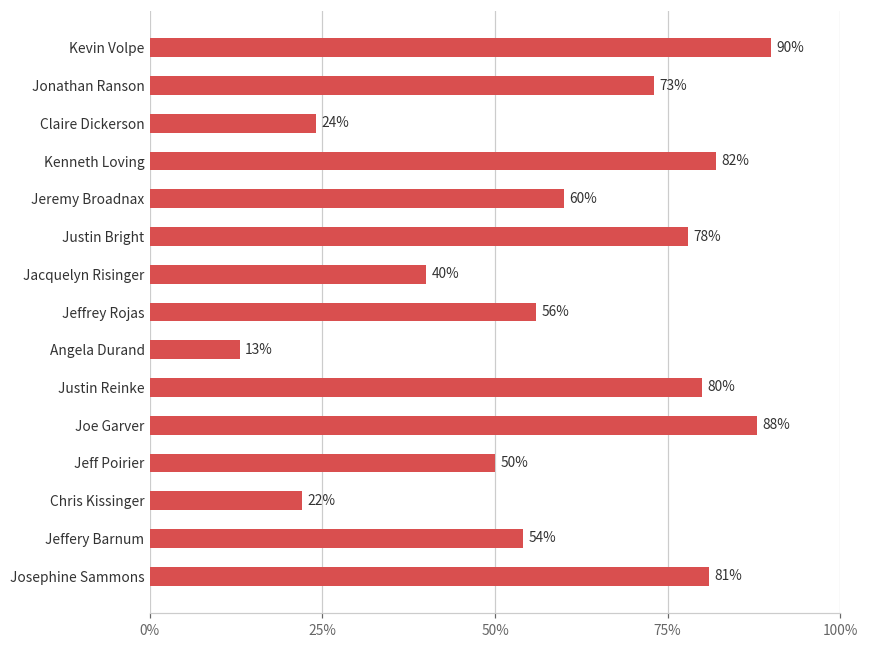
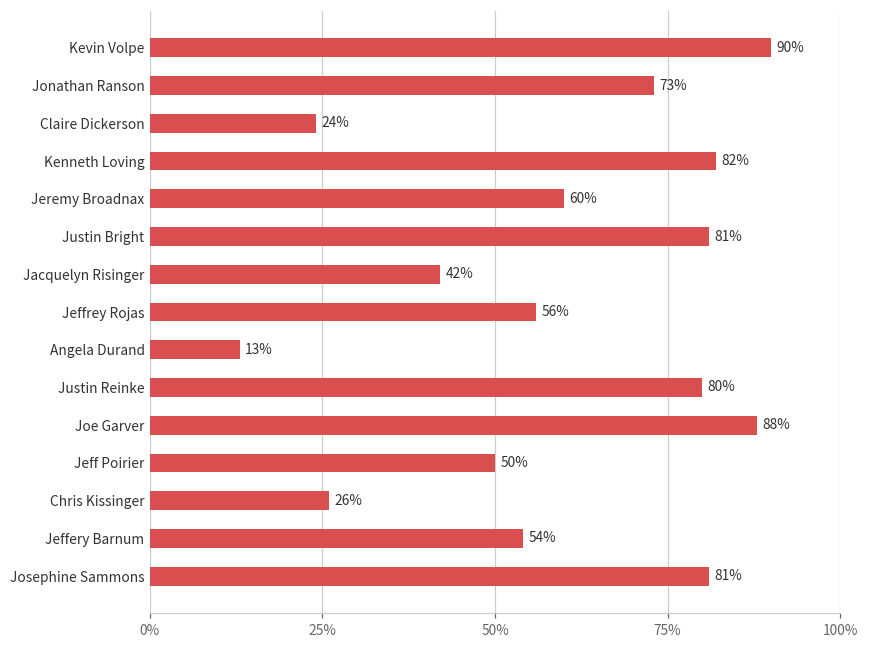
Justin Bright: 78% -> 81%
Jacquelyn Risinger: 40% -> 42%
Chris Kissinger: 22% -> 26%
